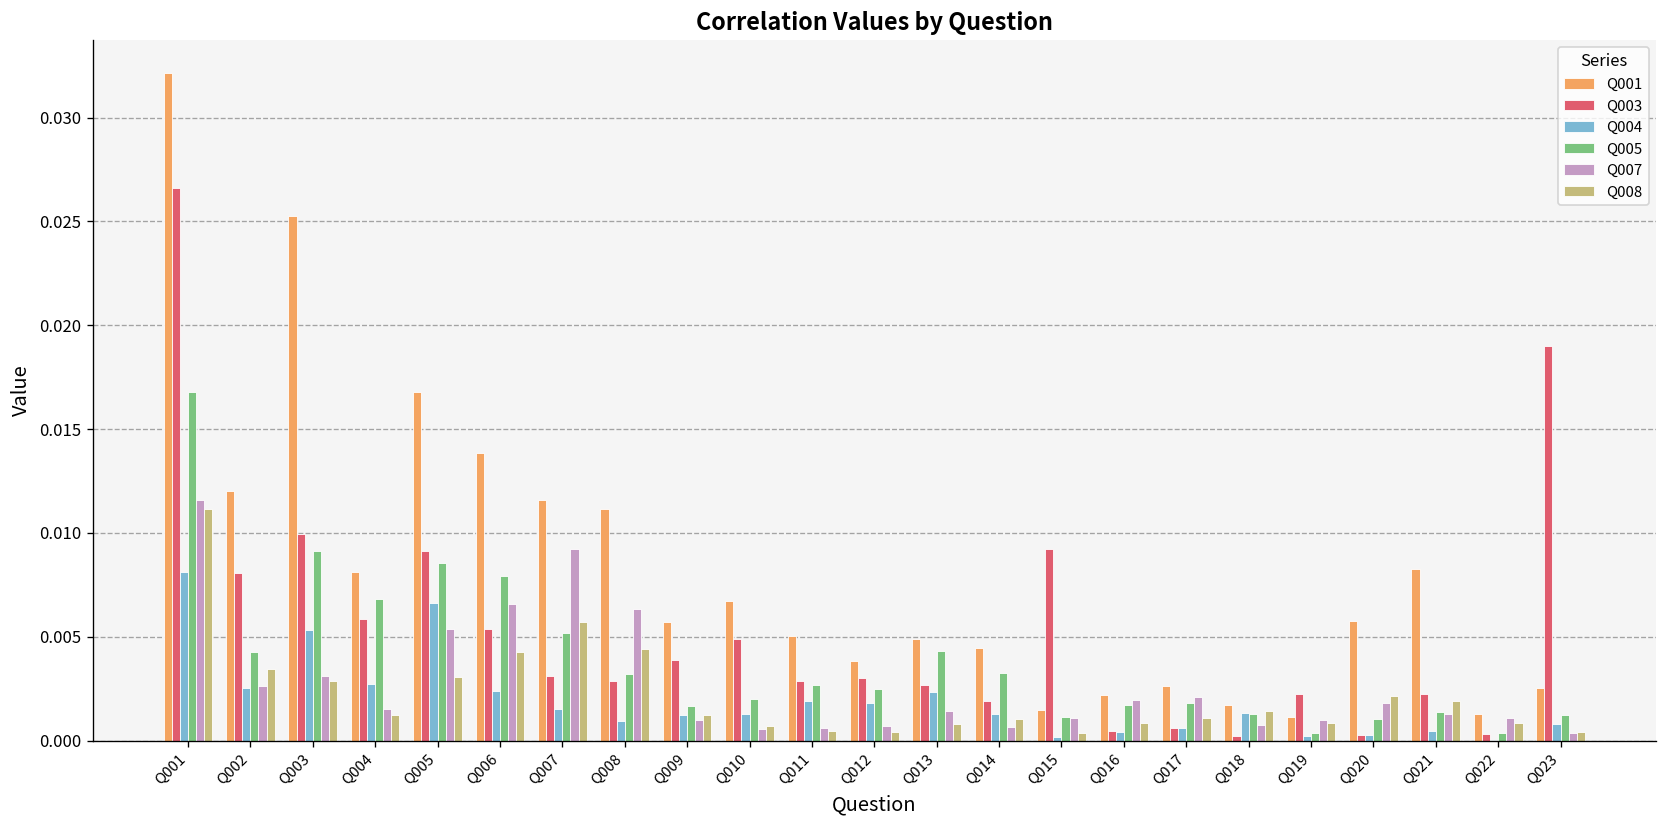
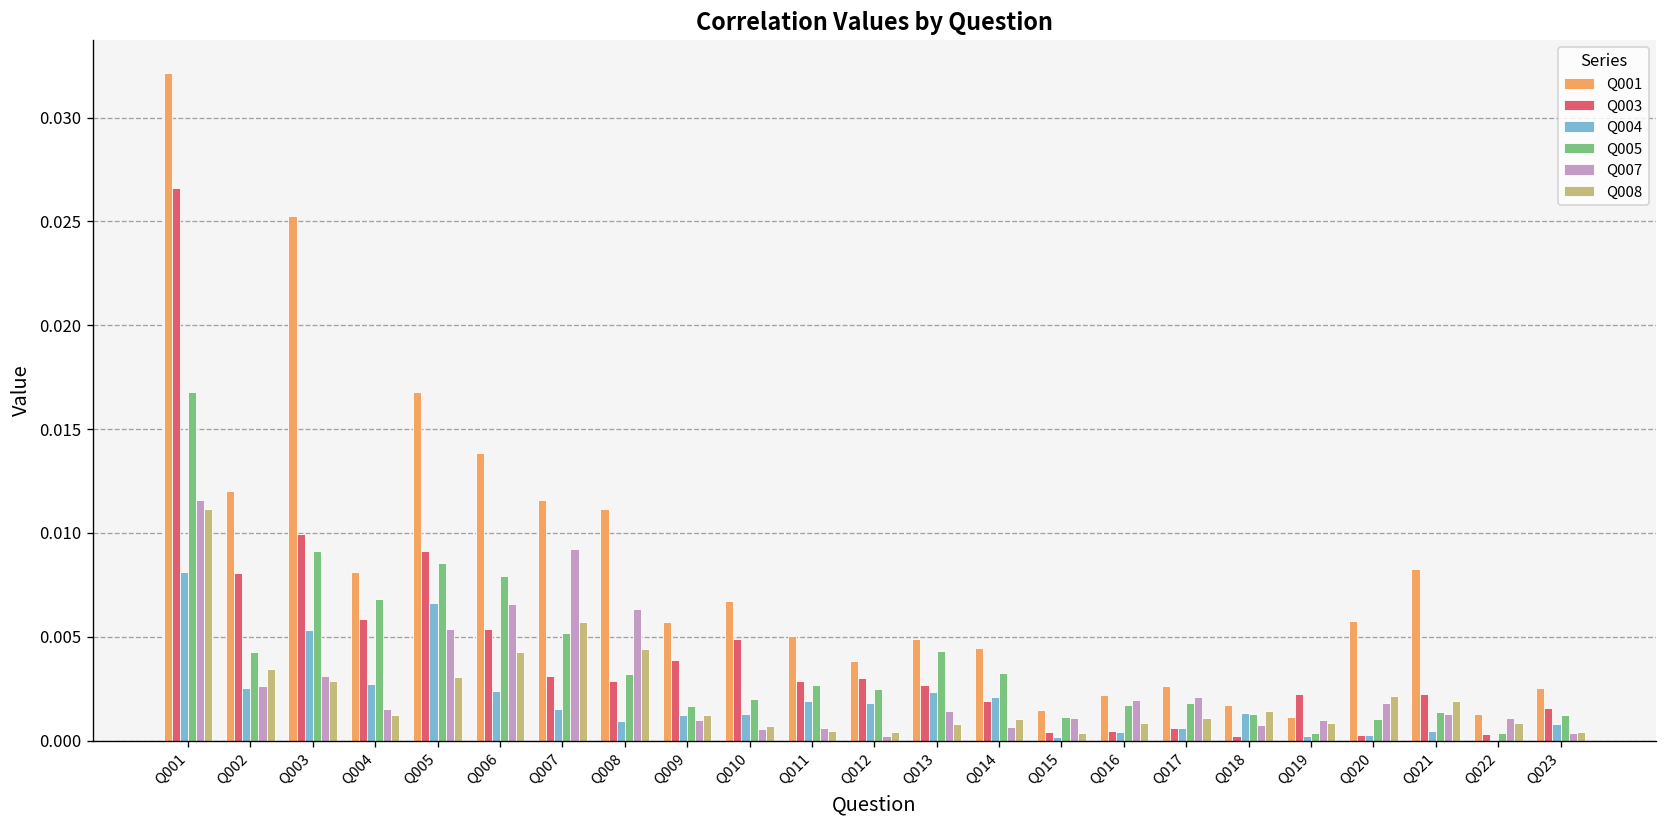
Q007, Q012: 0.0007 -> 0.0002
Q004, Q014: 0.0013 -> 0.0021
Q003, Q015: 0.0092 -> 0.0004
Q003, Q023: 0.0190 -> 0.0016
